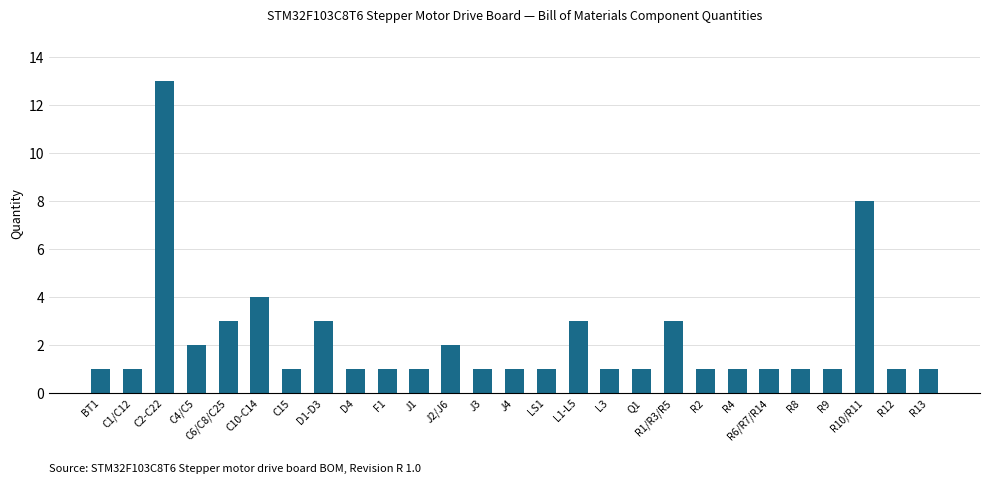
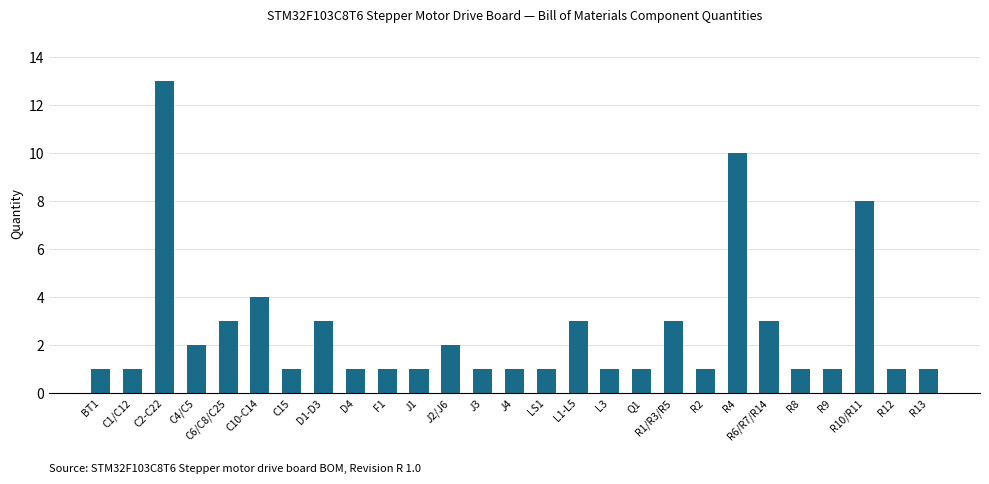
R4: 1 -> 10
R6/R7/R14: 1 -> 3
